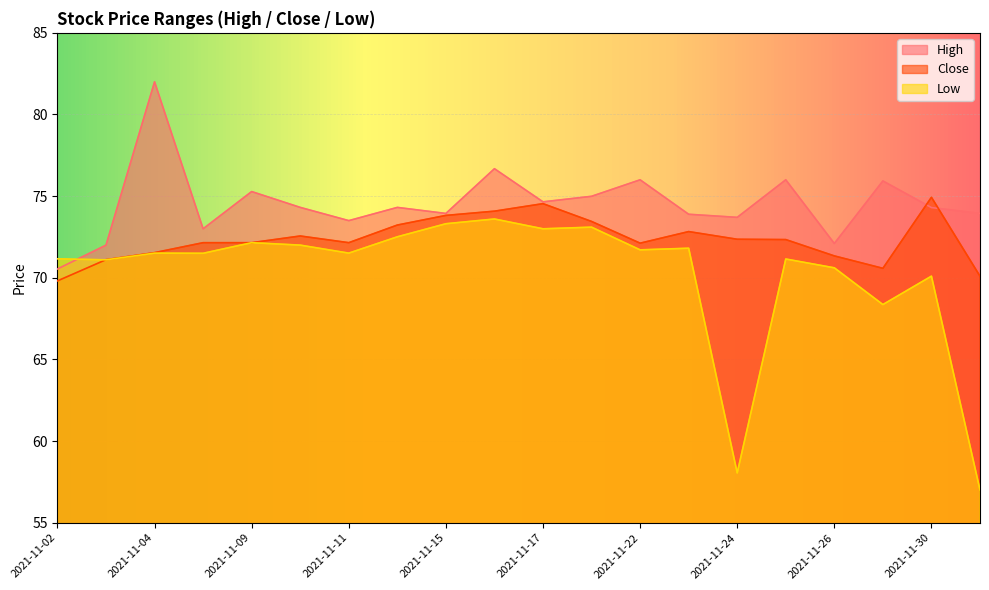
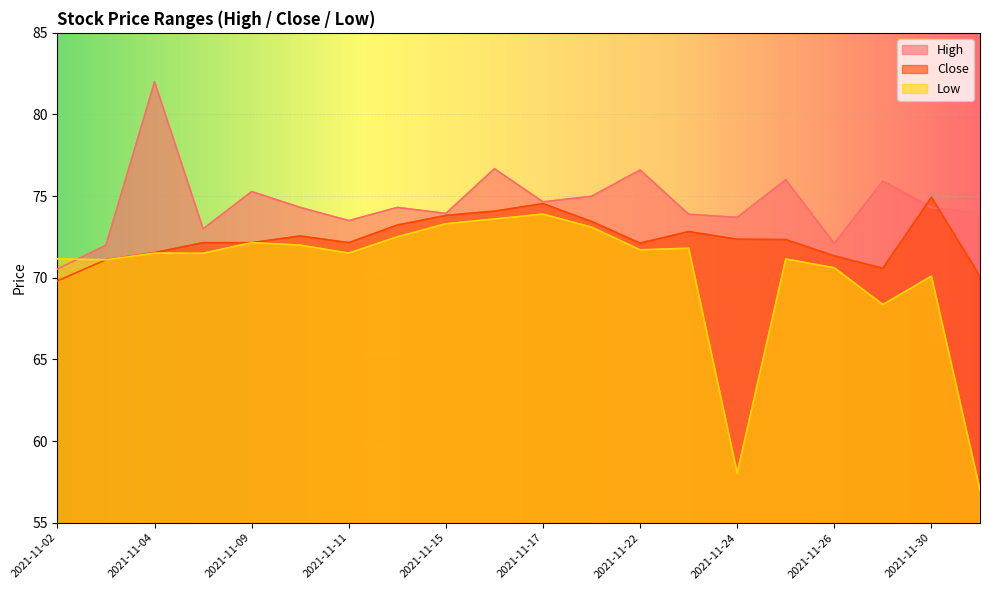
Low, 2021-11-17: 73.0 -> 73.9
High, 2021-11-22: 76.0 -> 76.6
